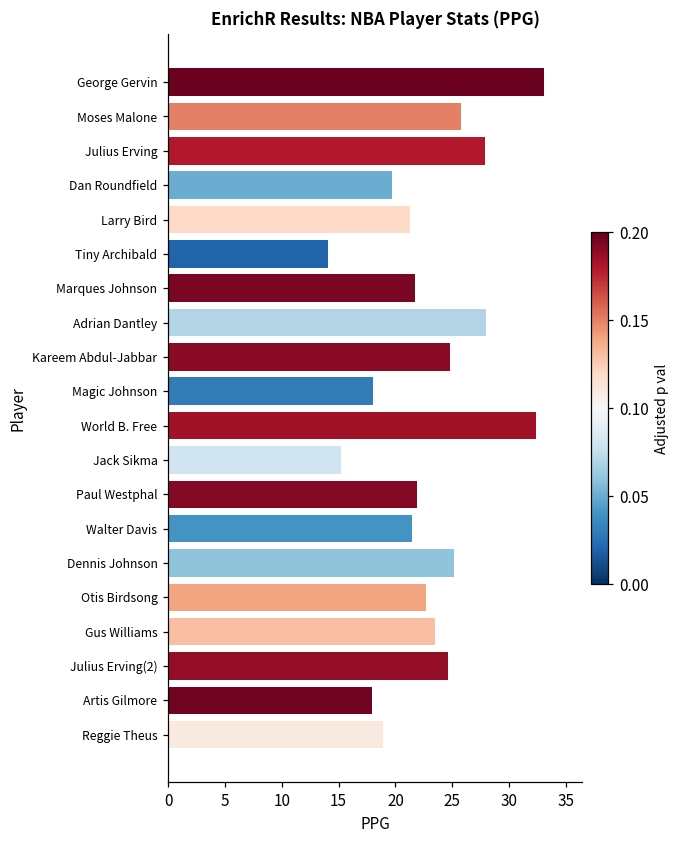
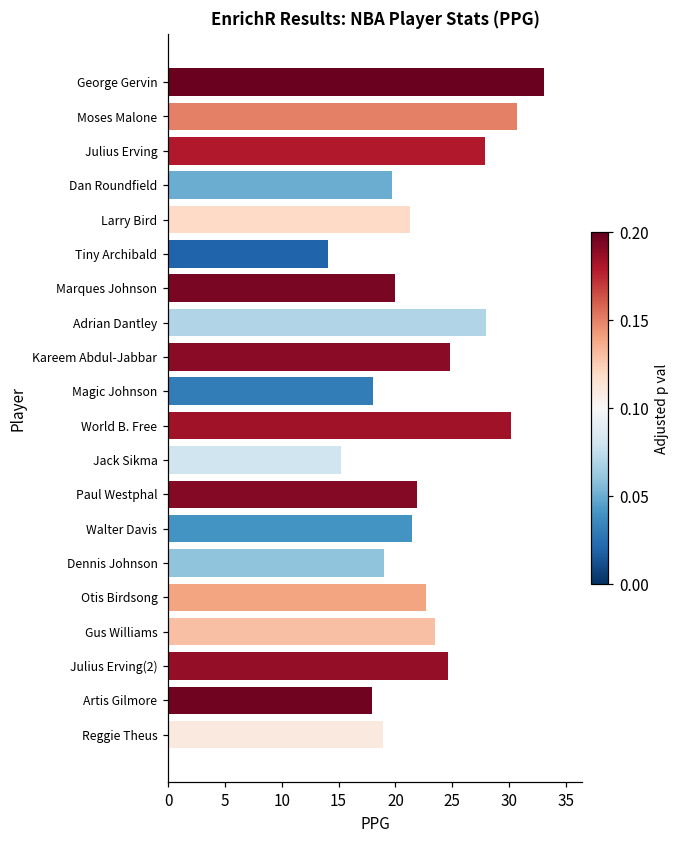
Moses Malone: 25.8 -> 30.7
Marques Johnson: 21.7 -> 20.0
World B. Free: 32.4 -> 30.2
Dennis Johnson: 25.2 -> 19.0
